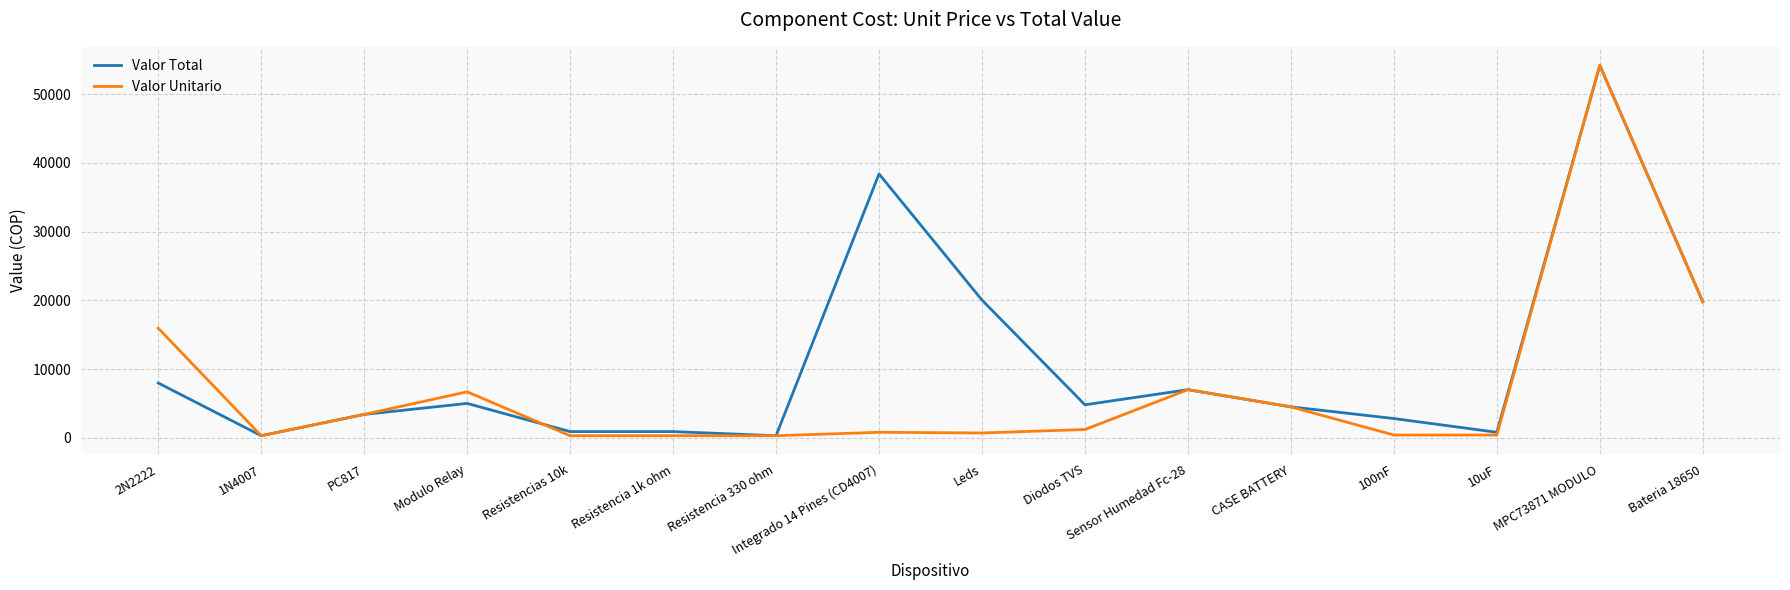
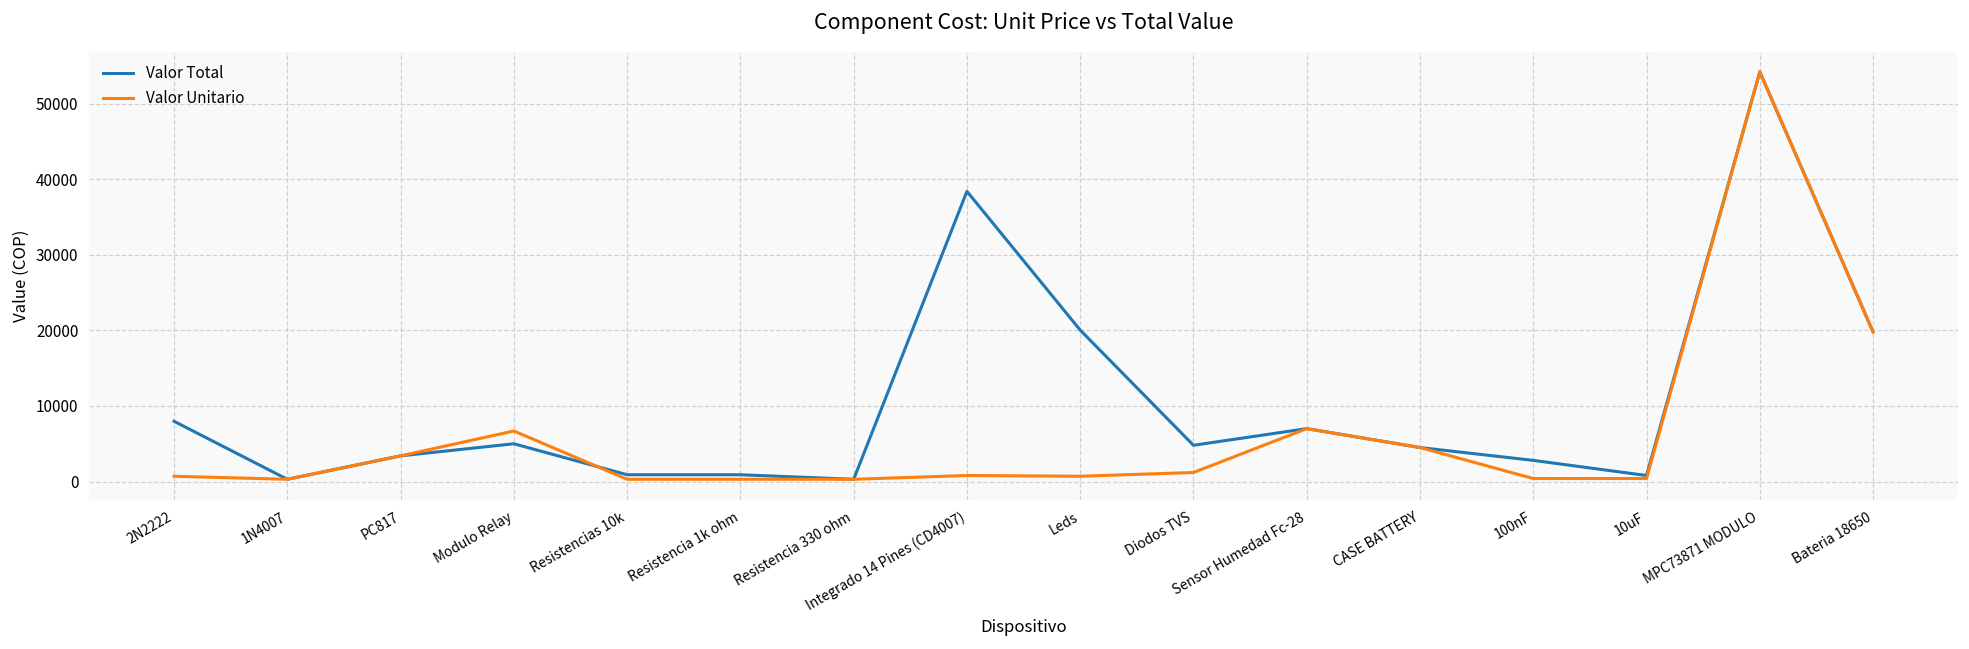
Valor Unitario, 2N2222: 16000 -> 1000
